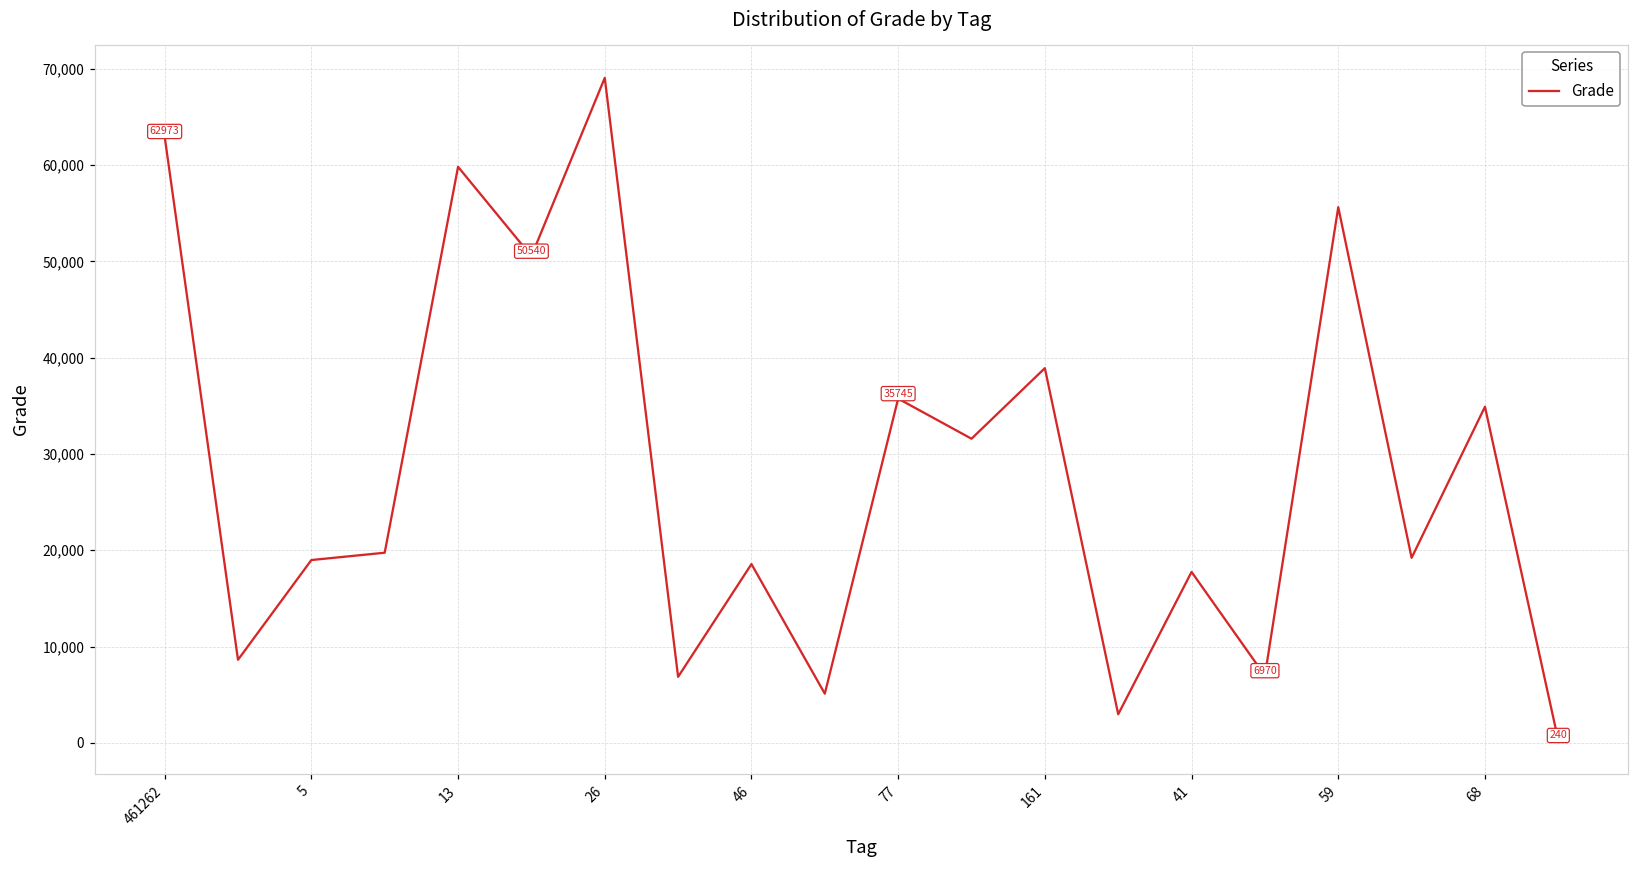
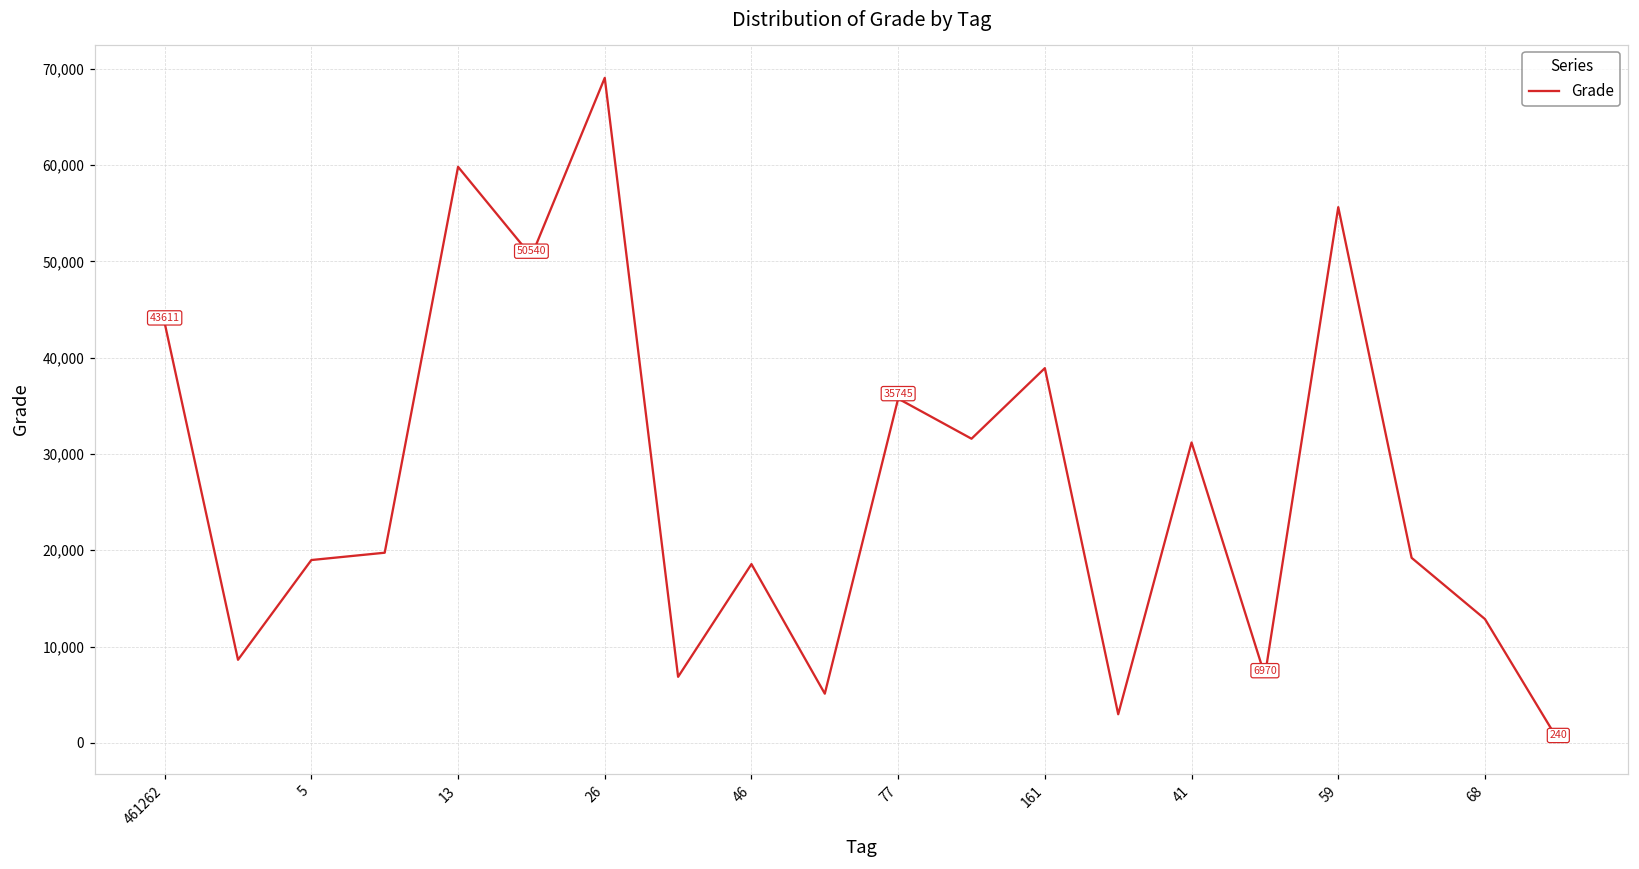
461262: 62973 -> 43611
41: 18,000 -> 31,000
68: 35,000 -> 13,000
